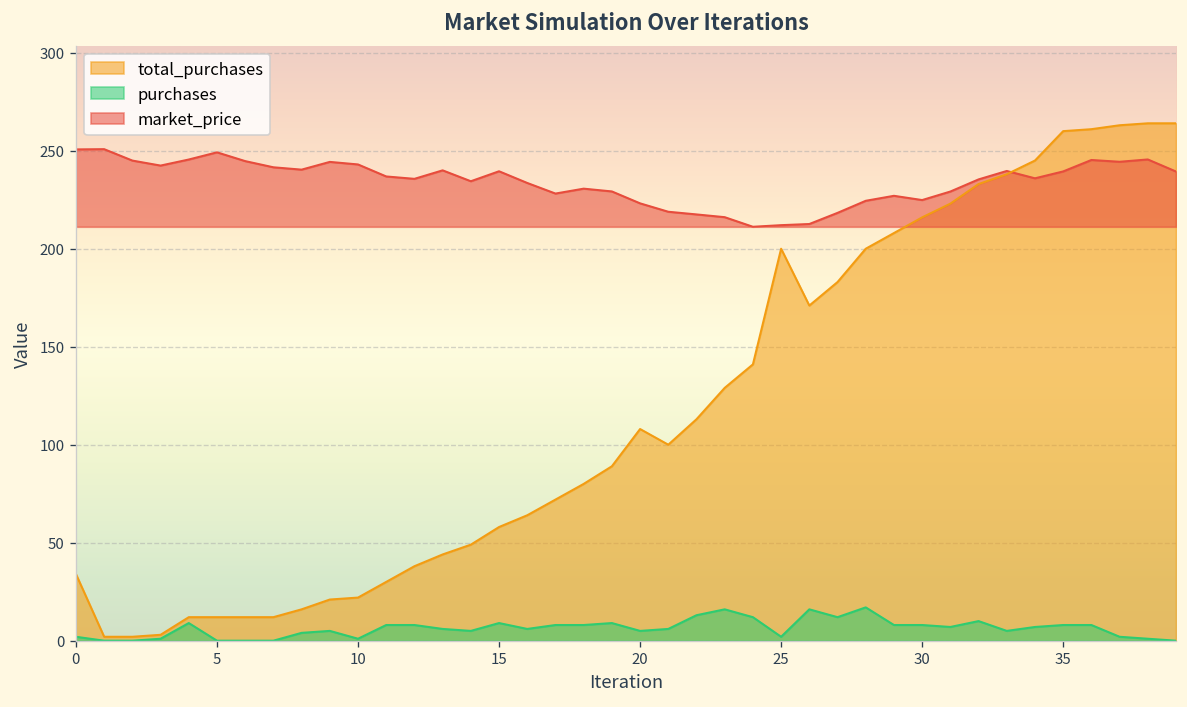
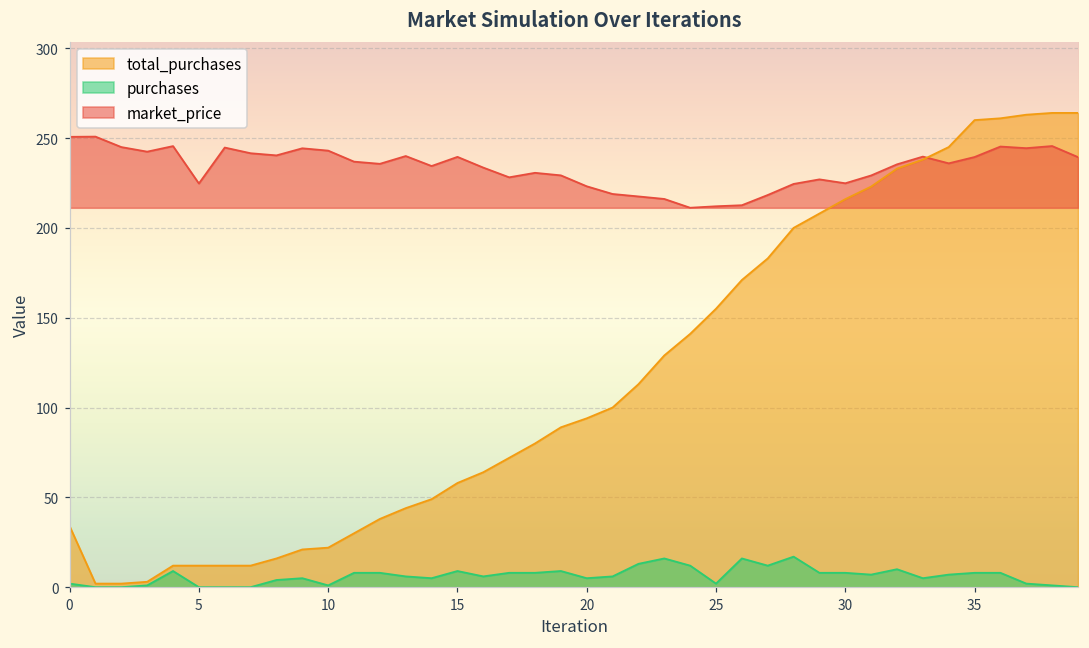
market_price, 5: 249 -> 225
total_purchases, 20: 108 -> 94
total_purchases, 25: 200 -> 155
